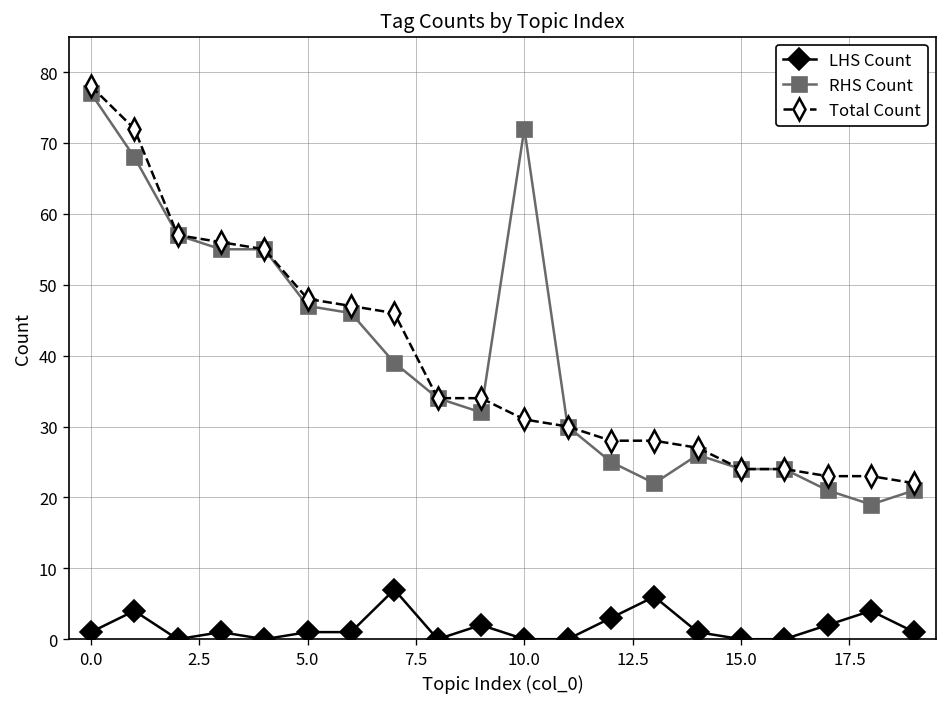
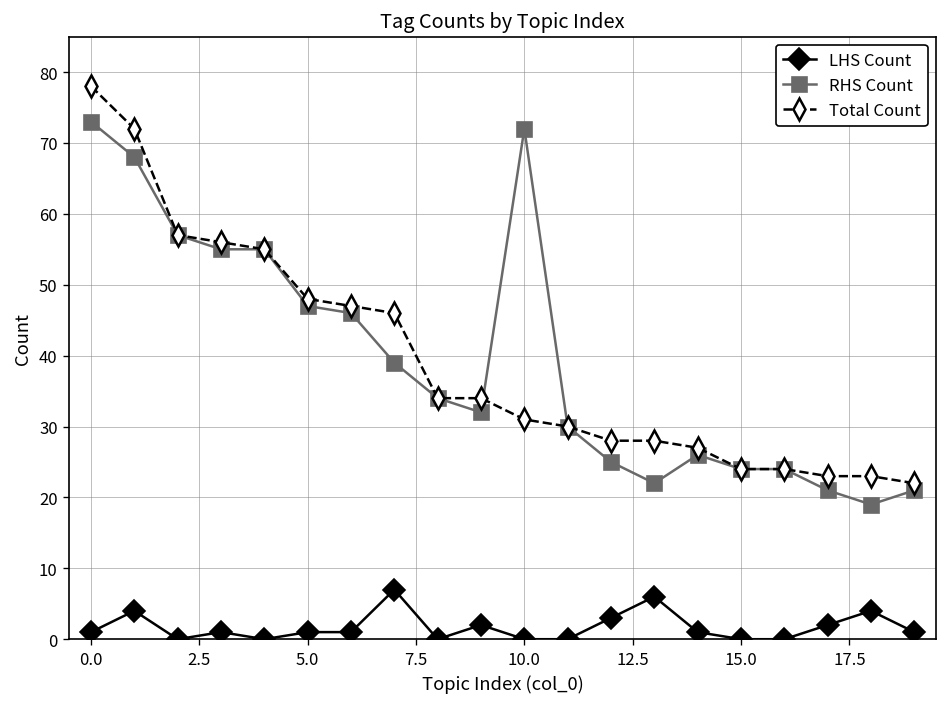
RHS Count, 0.0: 77 -> 73
